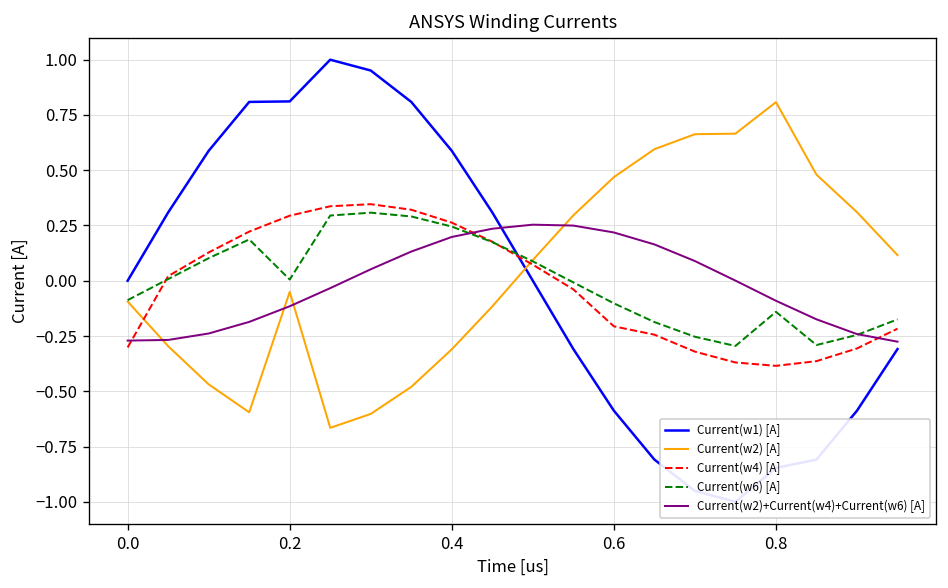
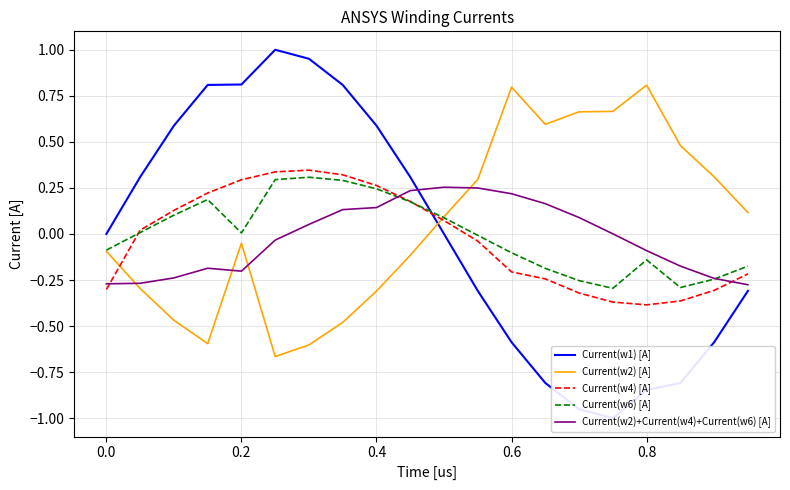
Current(w2)+Current(w4)+Current(w6) [A], 0.2: -0.12 -> -0.20
Current(w2)+Current(w4)+Current(w6) [A], 0.4: 0.20 -> 0.14
Current(w2) [A], 0.6: 0.47 -> 0.80
